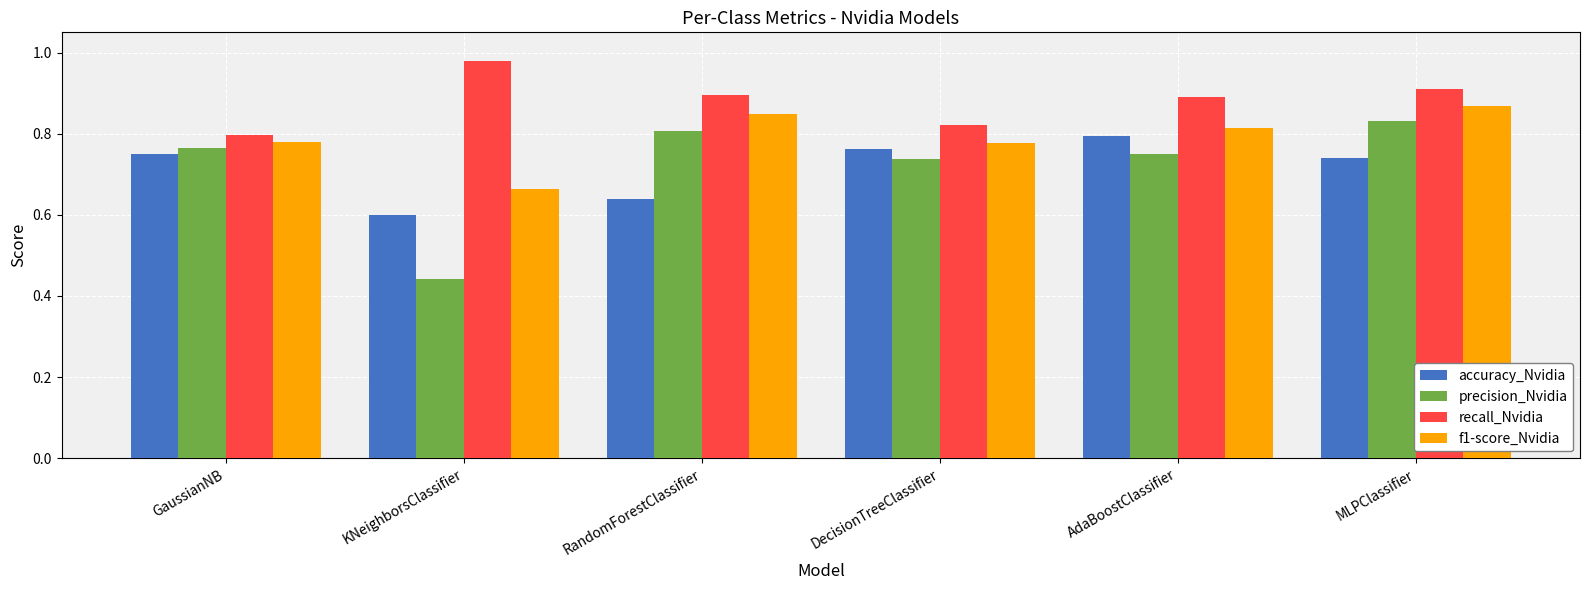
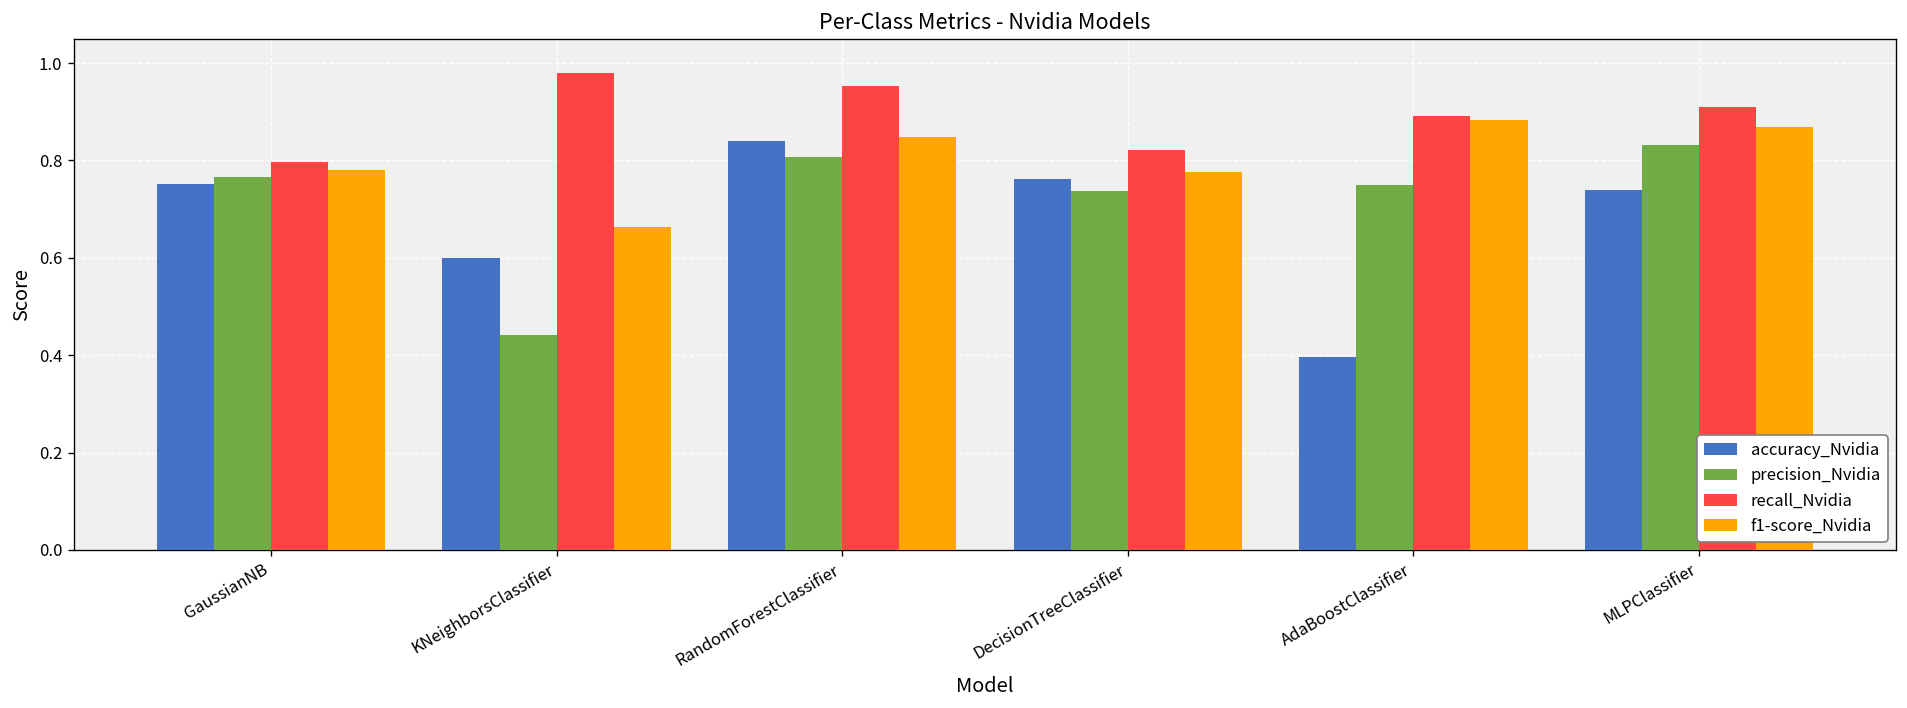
accuracy_Nvidia, RandomForestClassifier: 0.64 -> 0.84
recall_Nvidia, RandomForestClassifier: 0.90 -> 0.95
accuracy_Nvidia, AdaBoostClassifier: 0.80 -> 0.40
f1-score_Nvidia, AdaBoostClassifier: 0.81 -> 0.88
